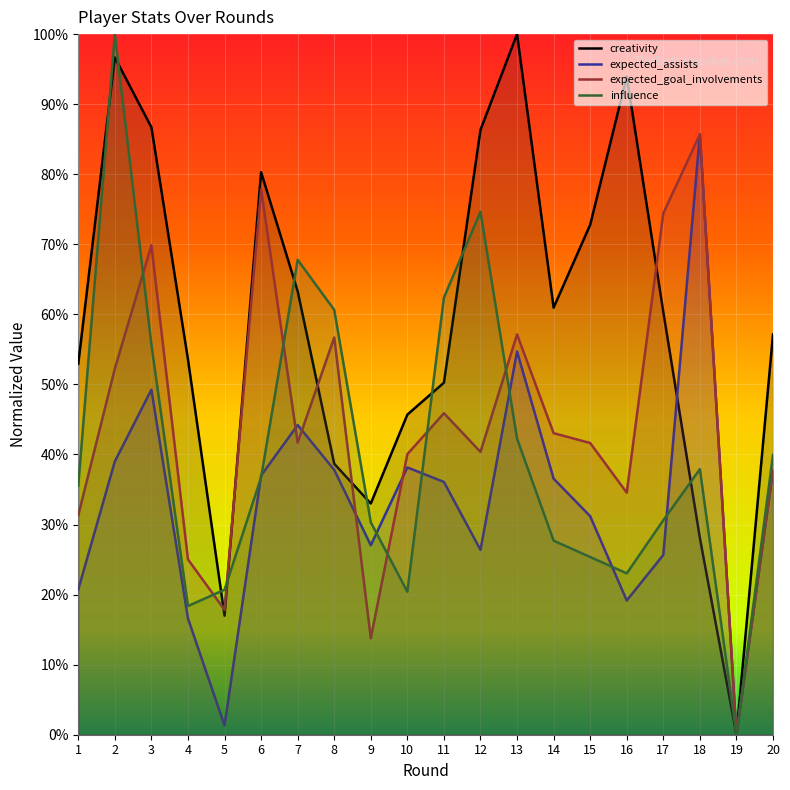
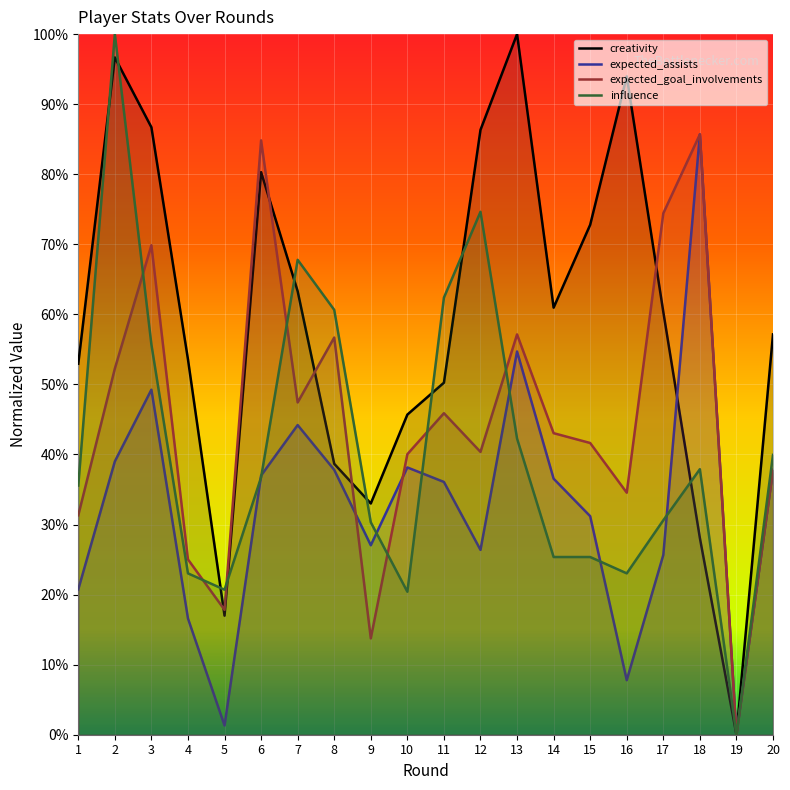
influence, 4: 18% -> 23%
expected_goal_involvements, 6: 78% -> 85%
expected_goal_involvements, 7: 42% -> 47%
influence, 14: 28% -> 25%
expected_assists, 16: 19% -> 8%
